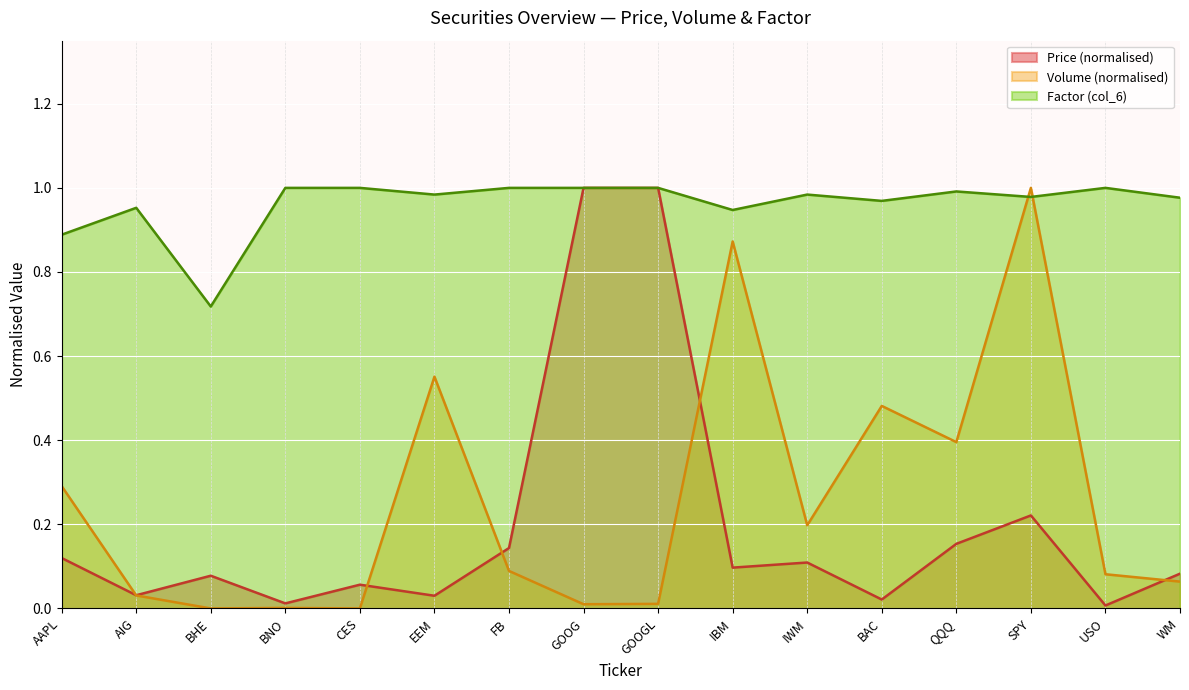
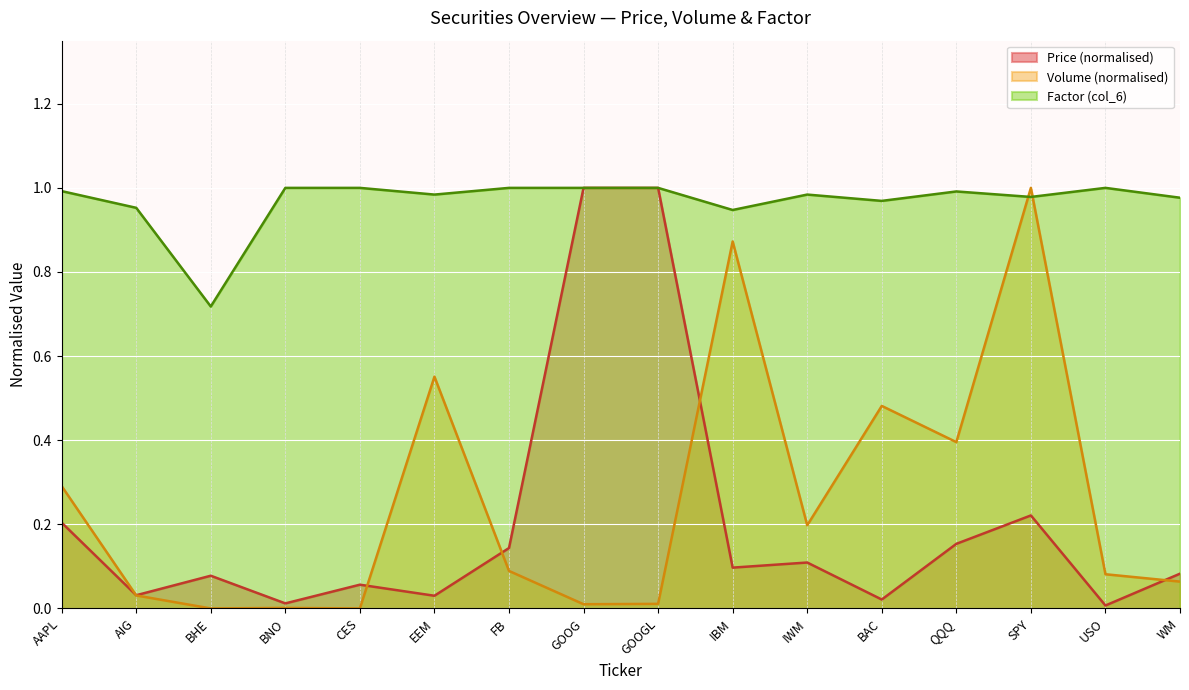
Price (normalised), AAPL: 0.12 -> 0.20
Factor (col_6), AAPL: 0.89 -> 0.99
